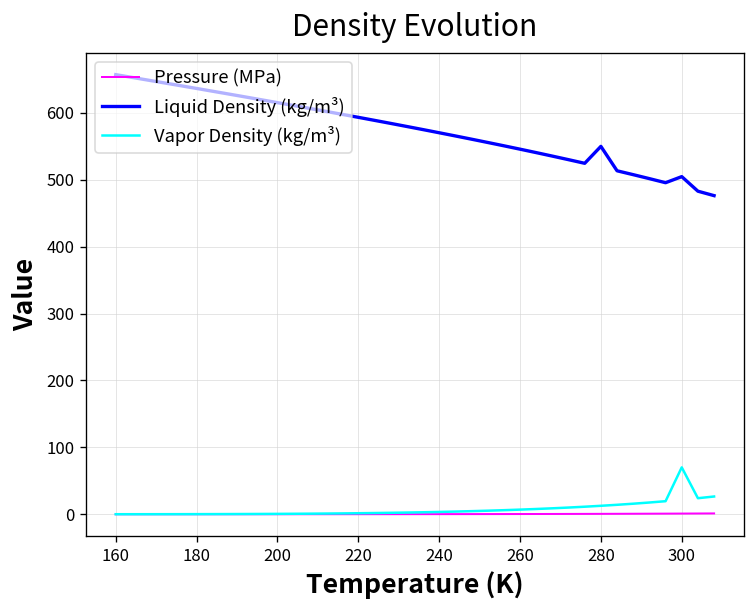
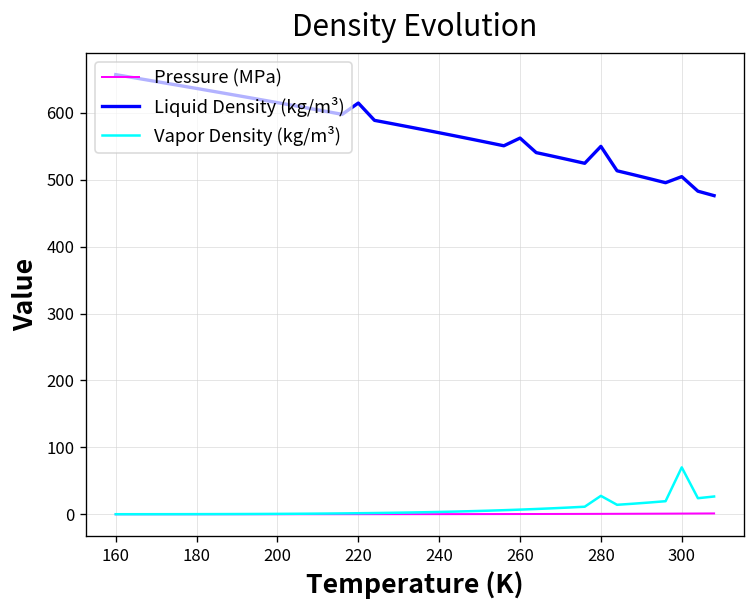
Liquid Density (kg/m³), 220: 590 -> 610
Liquid Density (kg/m³), 260: 550 -> 560
Vapor Density (kg/m³), 280: 10 -> 30
